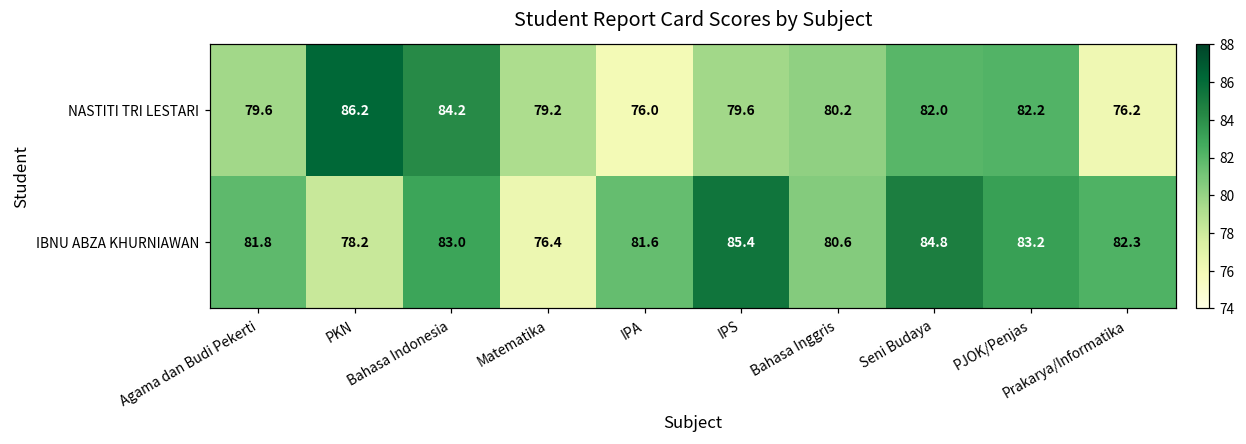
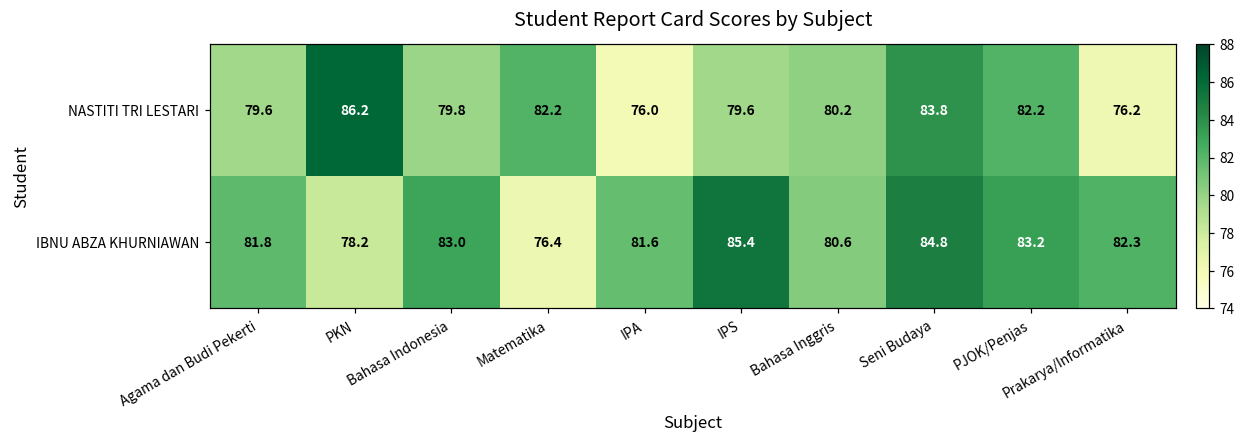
NASTITI TRI LESTARI, Bahasa Indonesia: 84.2 -> 79.8
NASTITI TRI LESTARI, Matematika: 79.2 -> 82.2
NASTITI TRI LESTARI, Seni Budaya: 82.0 -> 83.8
